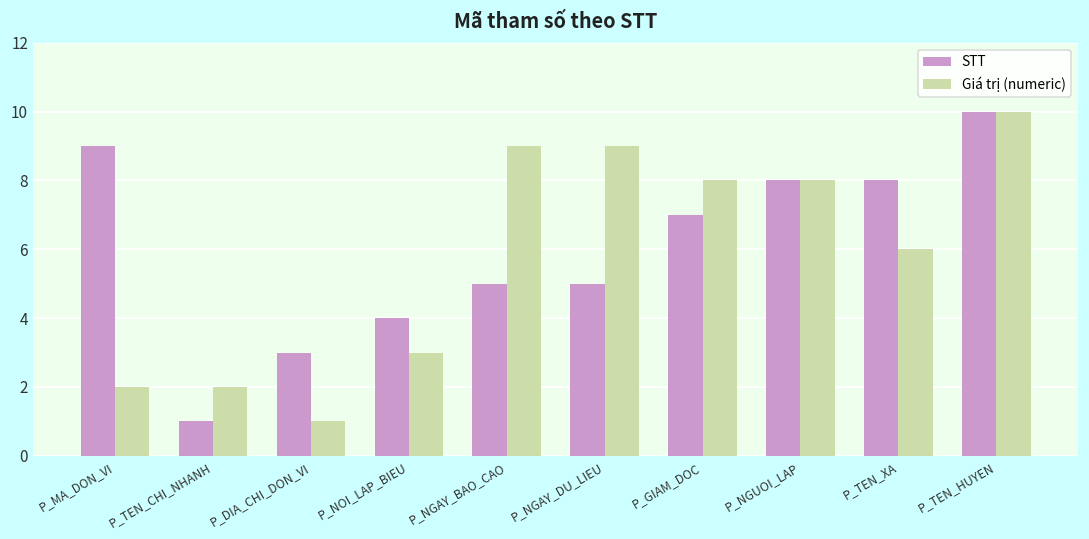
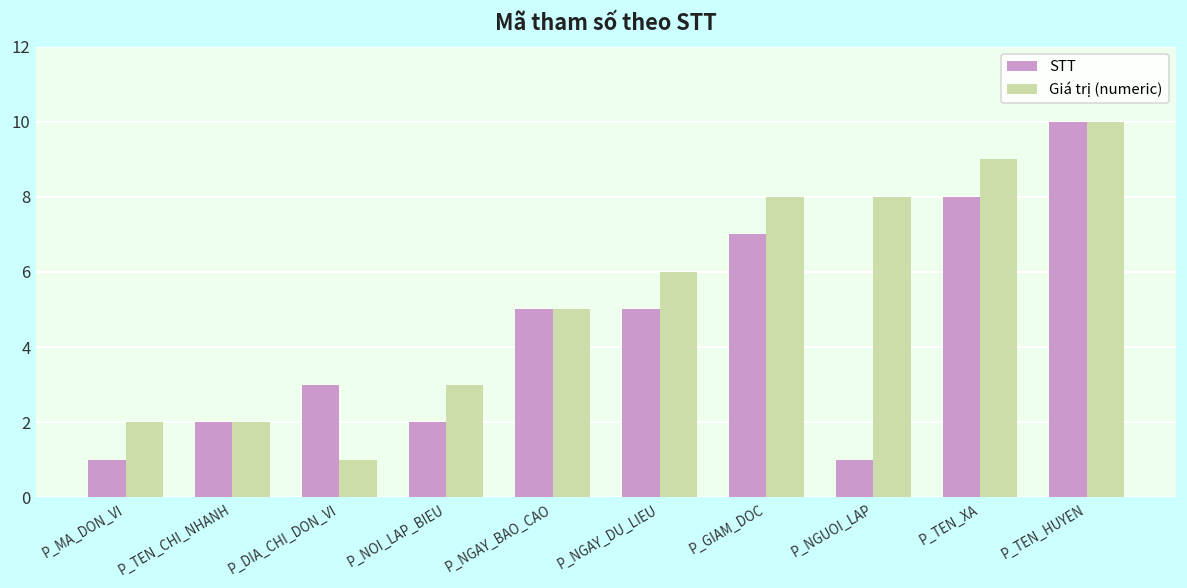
STT, P_MA_DON_VI: 9 -> 1
STT, P_TEN_CHI_NHANH: 1 -> 2
STT, P_NOI_LAP_BIEU: 4 -> 2
Giá trị (numeric), P_NGAY_BAO_CAO: 9 -> 5
Giá trị (numeric), P_NGAY_DU_LIEU: 9 -> 6
STT, P_NGUOI_LAP: 8 -> 1
Giá trị (numeric), P_TEN_XA: 6 -> 9
